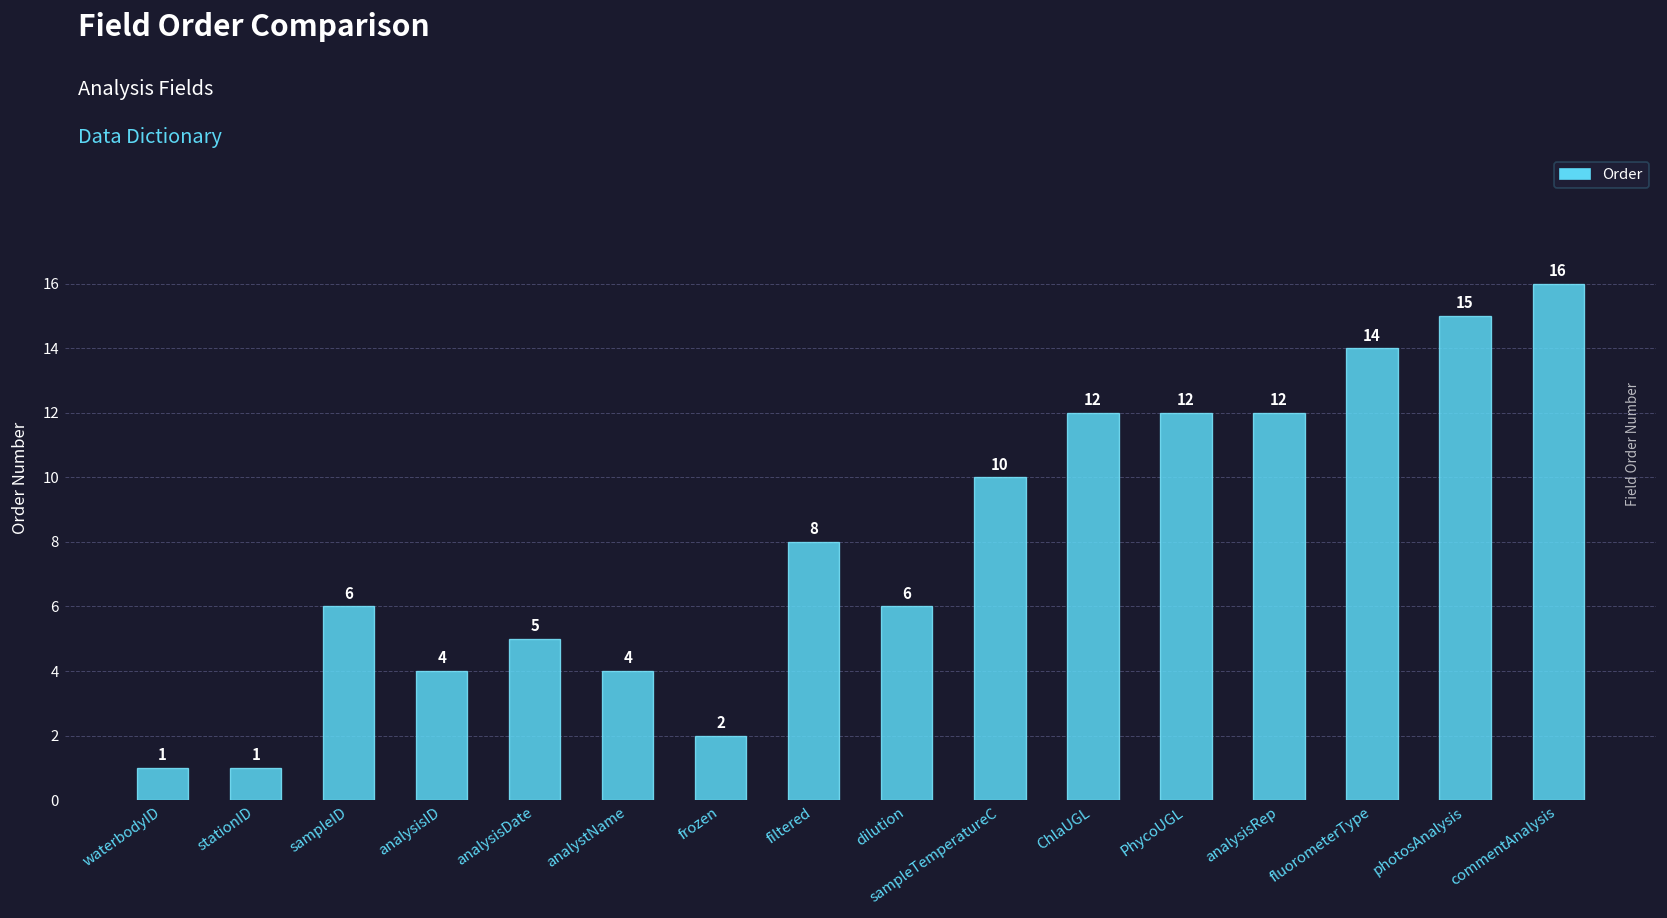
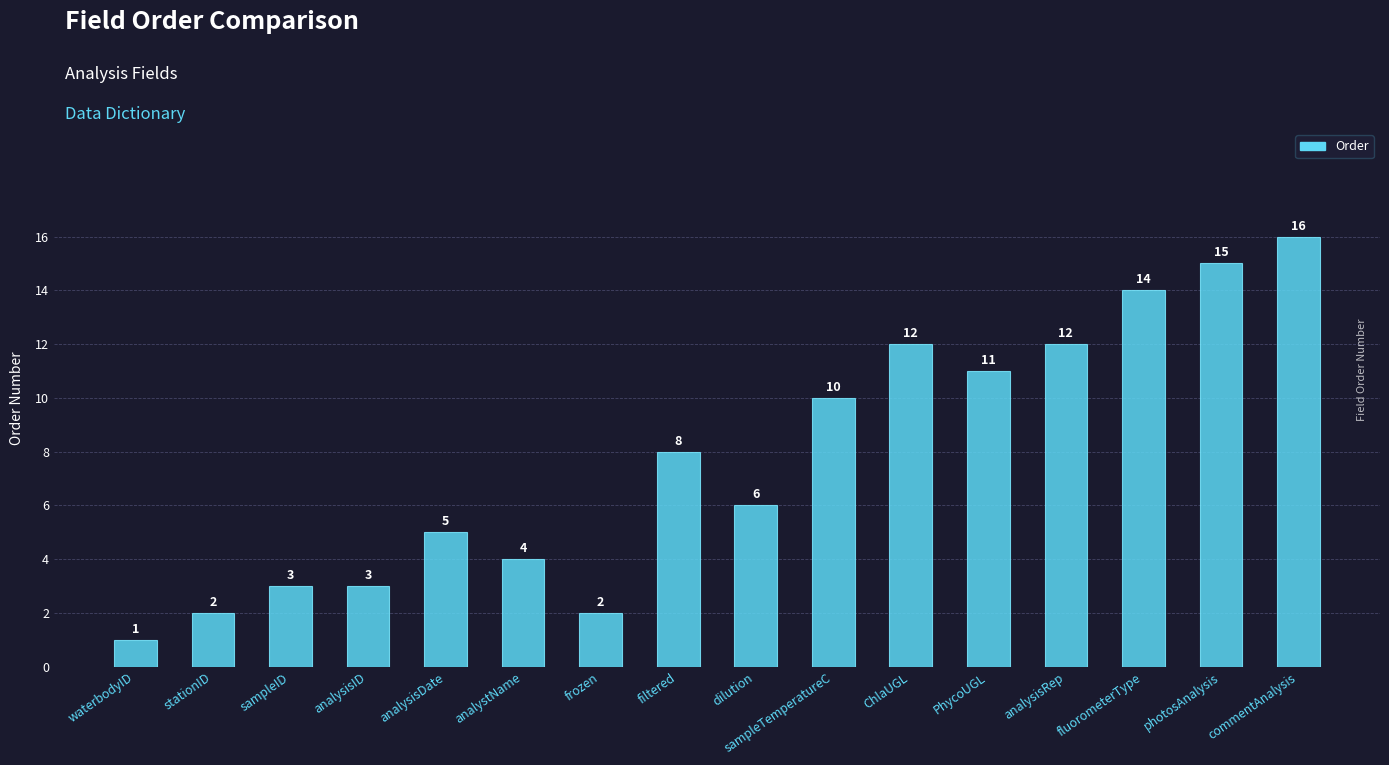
stationID: 1 -> 2
sampleID: 6 -> 3
analysisID: 4 -> 3
PhycoUGL: 12 -> 11
